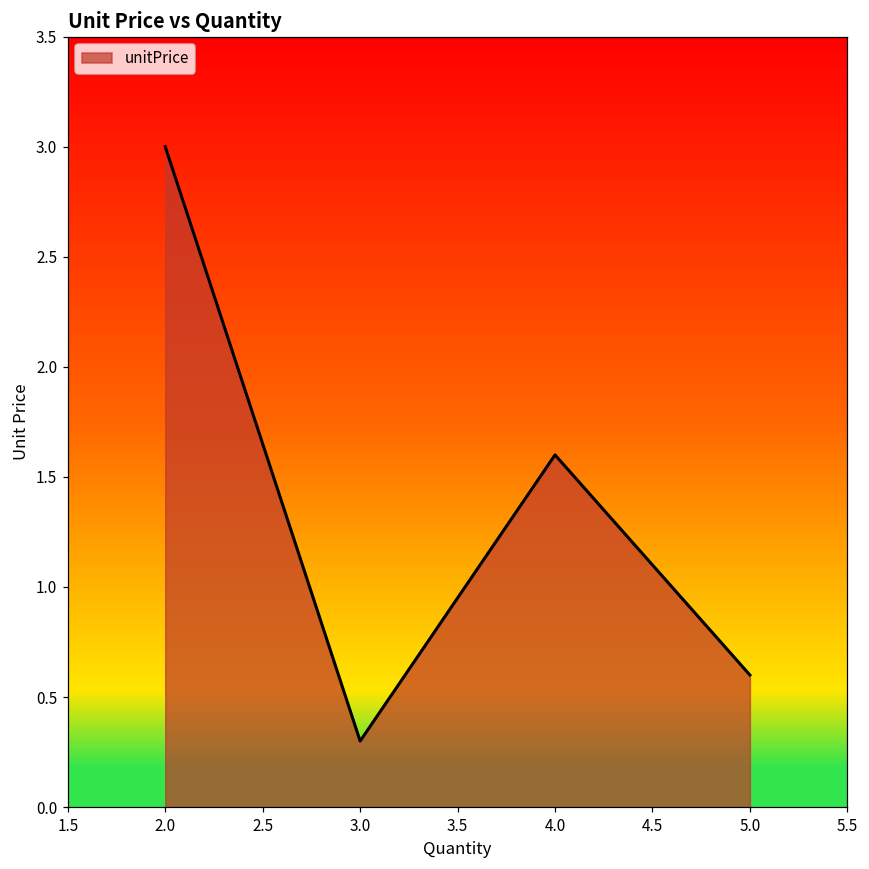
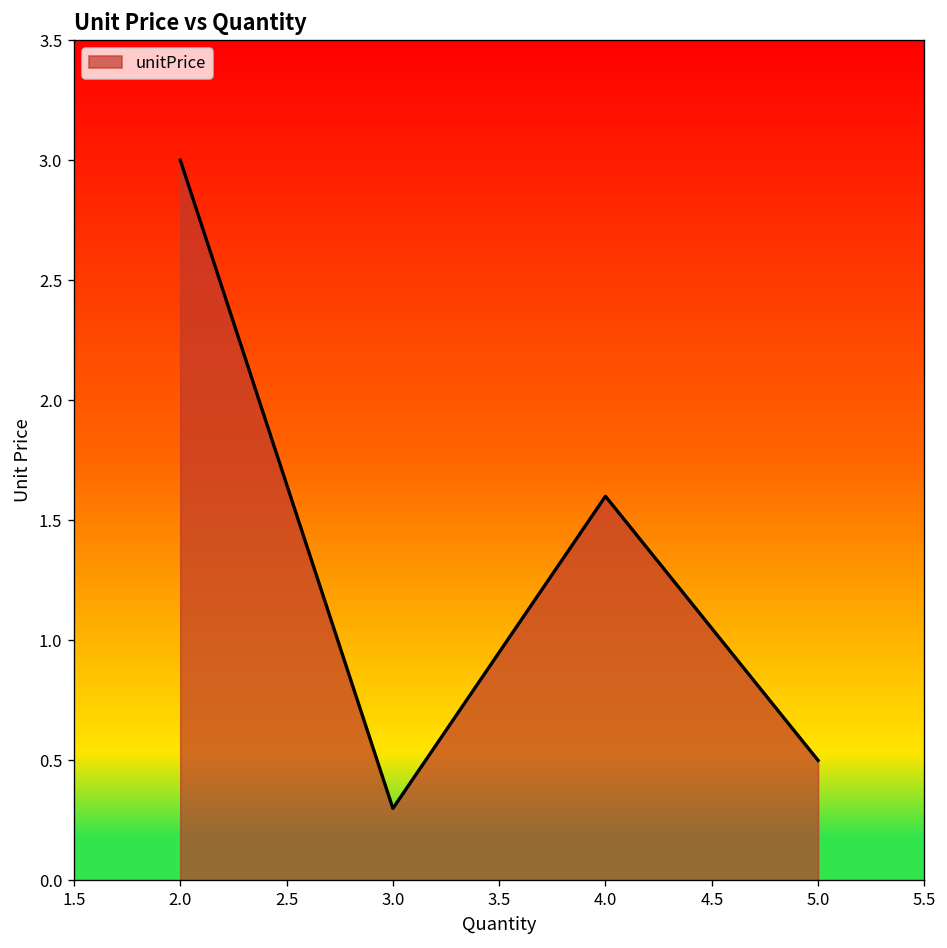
5.0: 0.6 -> 0.5
